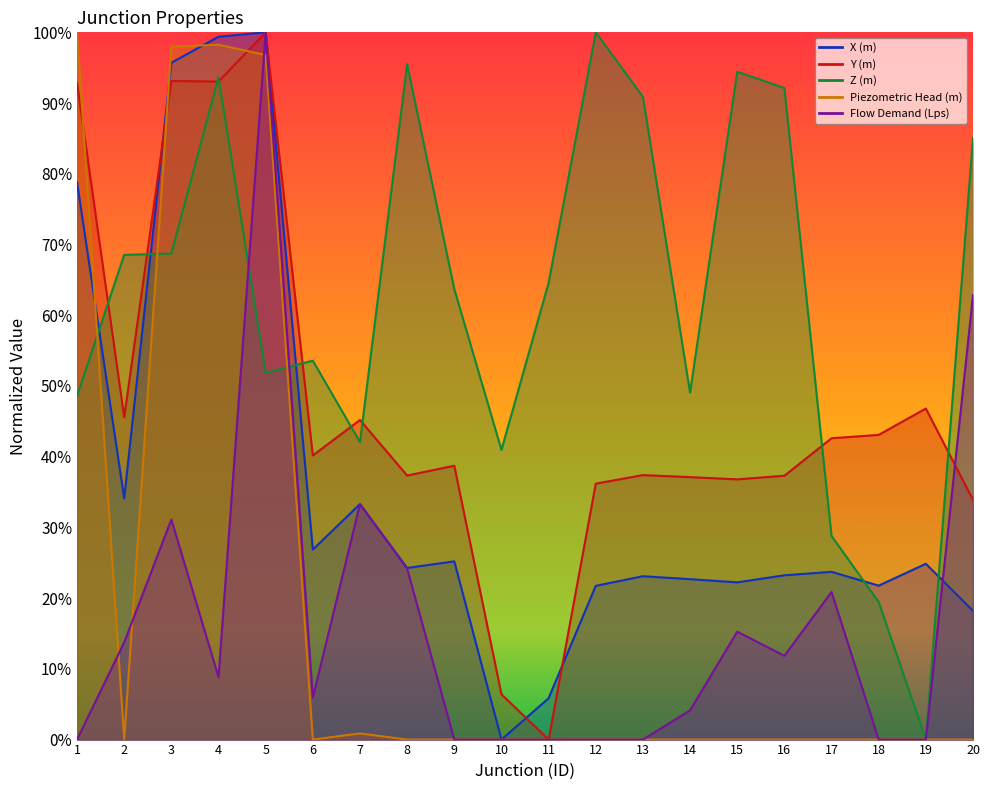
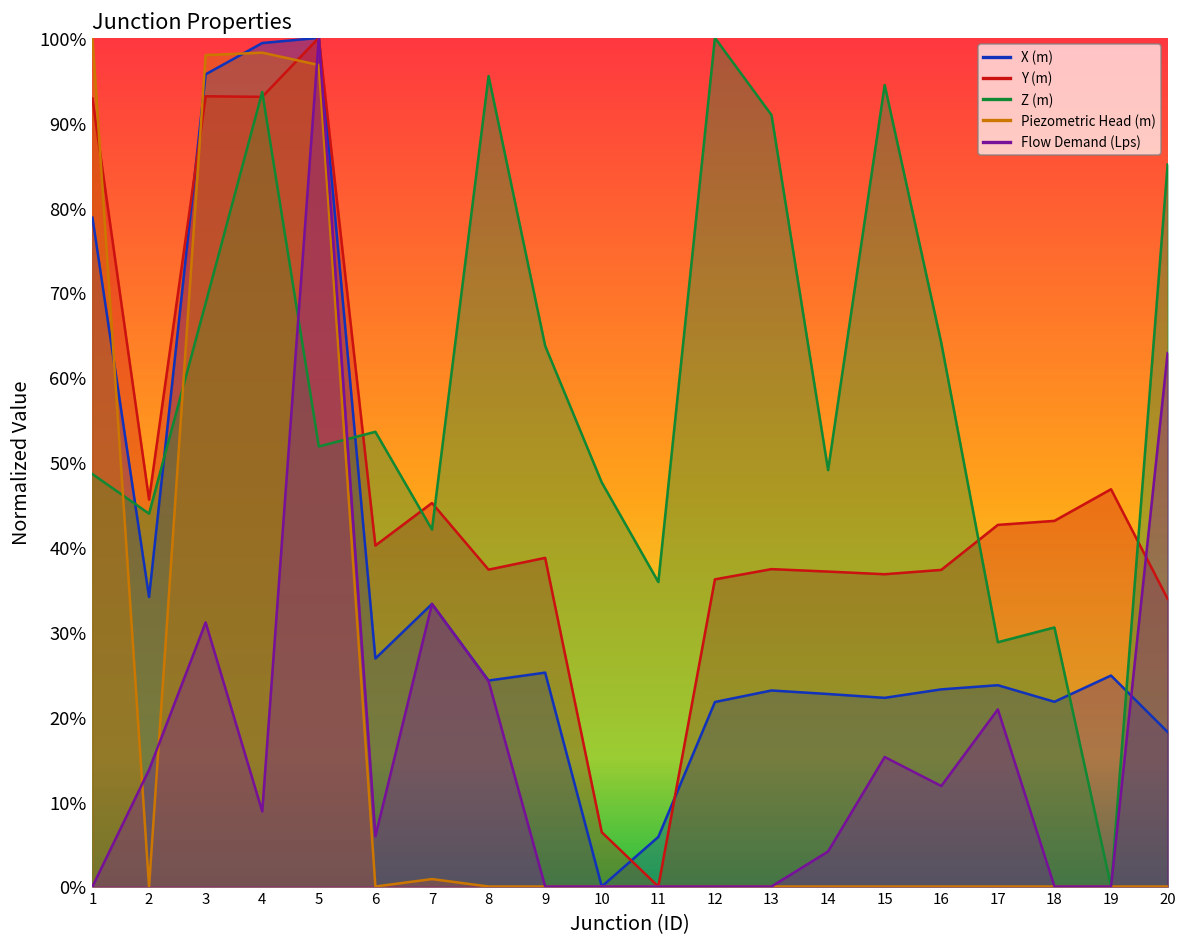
Z (m), 2: 69% -> 44%
Z (m), 10: 41% -> 48%
Z (m), 11: 65% -> 36%
Z (m), 16: 92% -> 64%
Z (m), 18: 19% -> 31%
